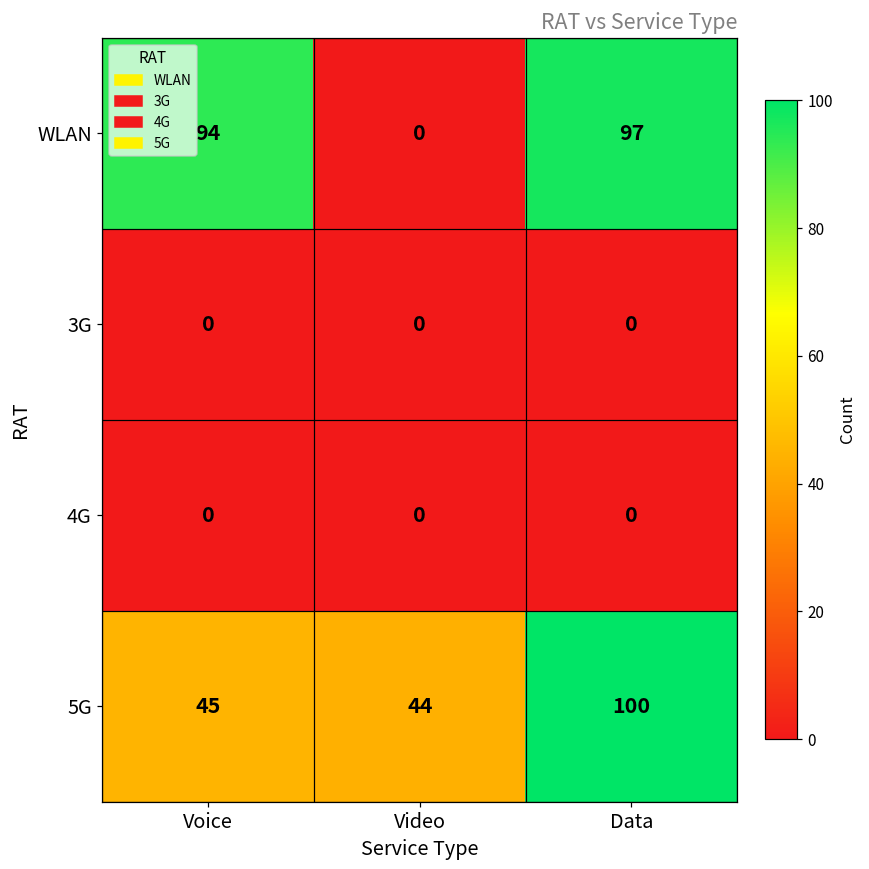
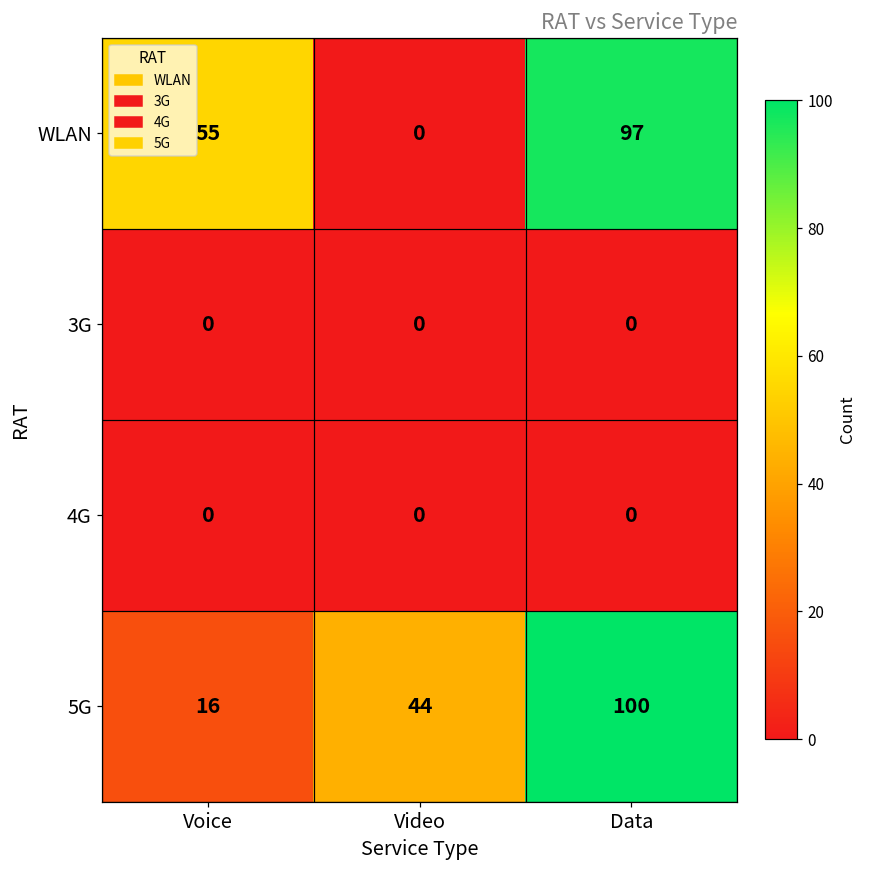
WLAN, Voice: 94 -> 55
5G, Voice: 45 -> 16
